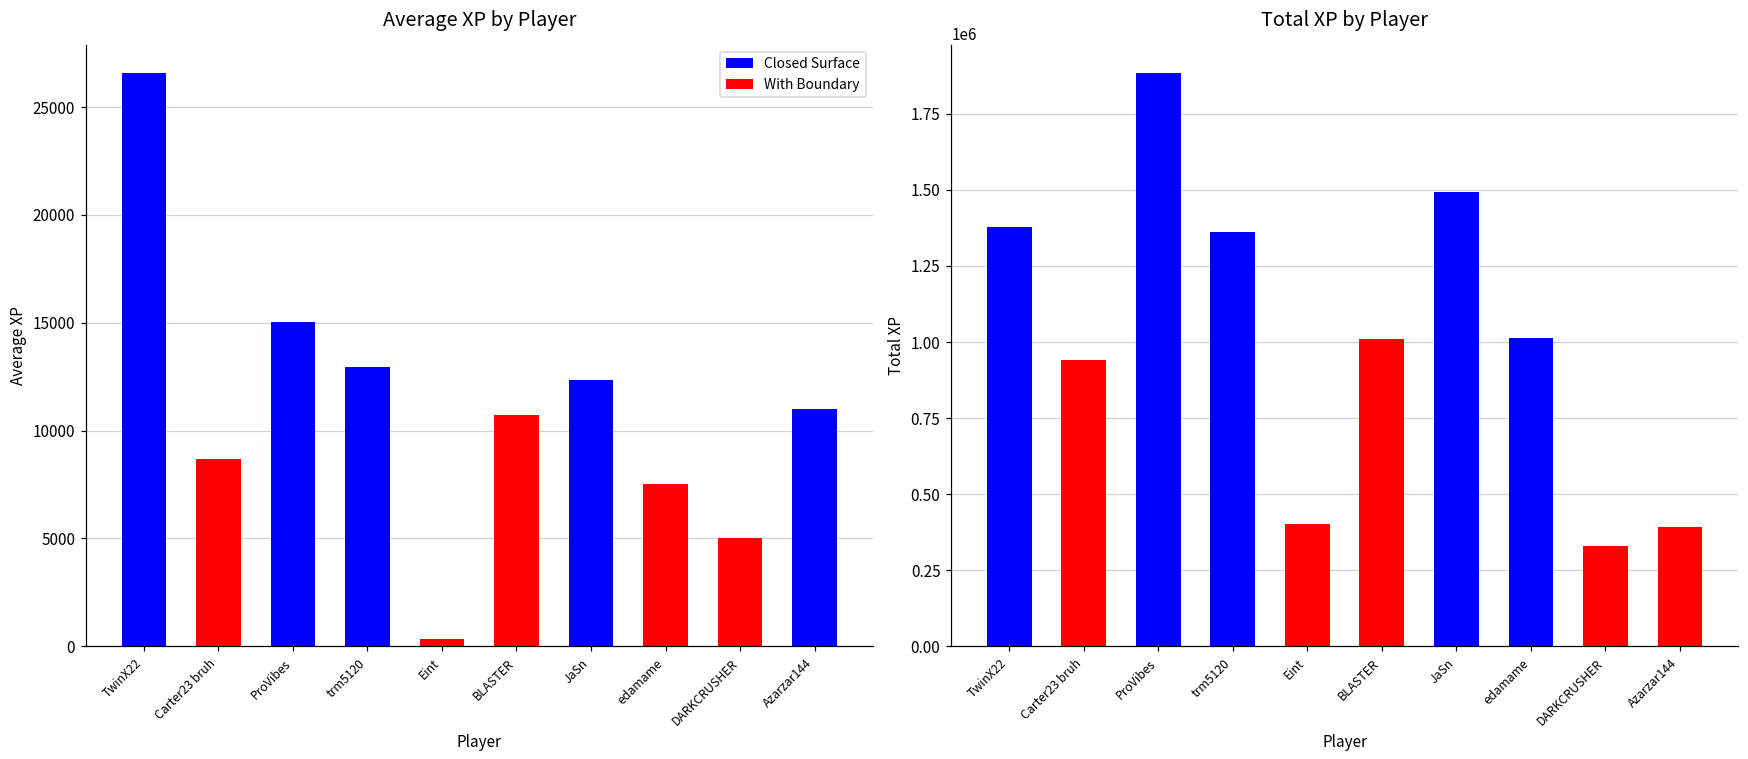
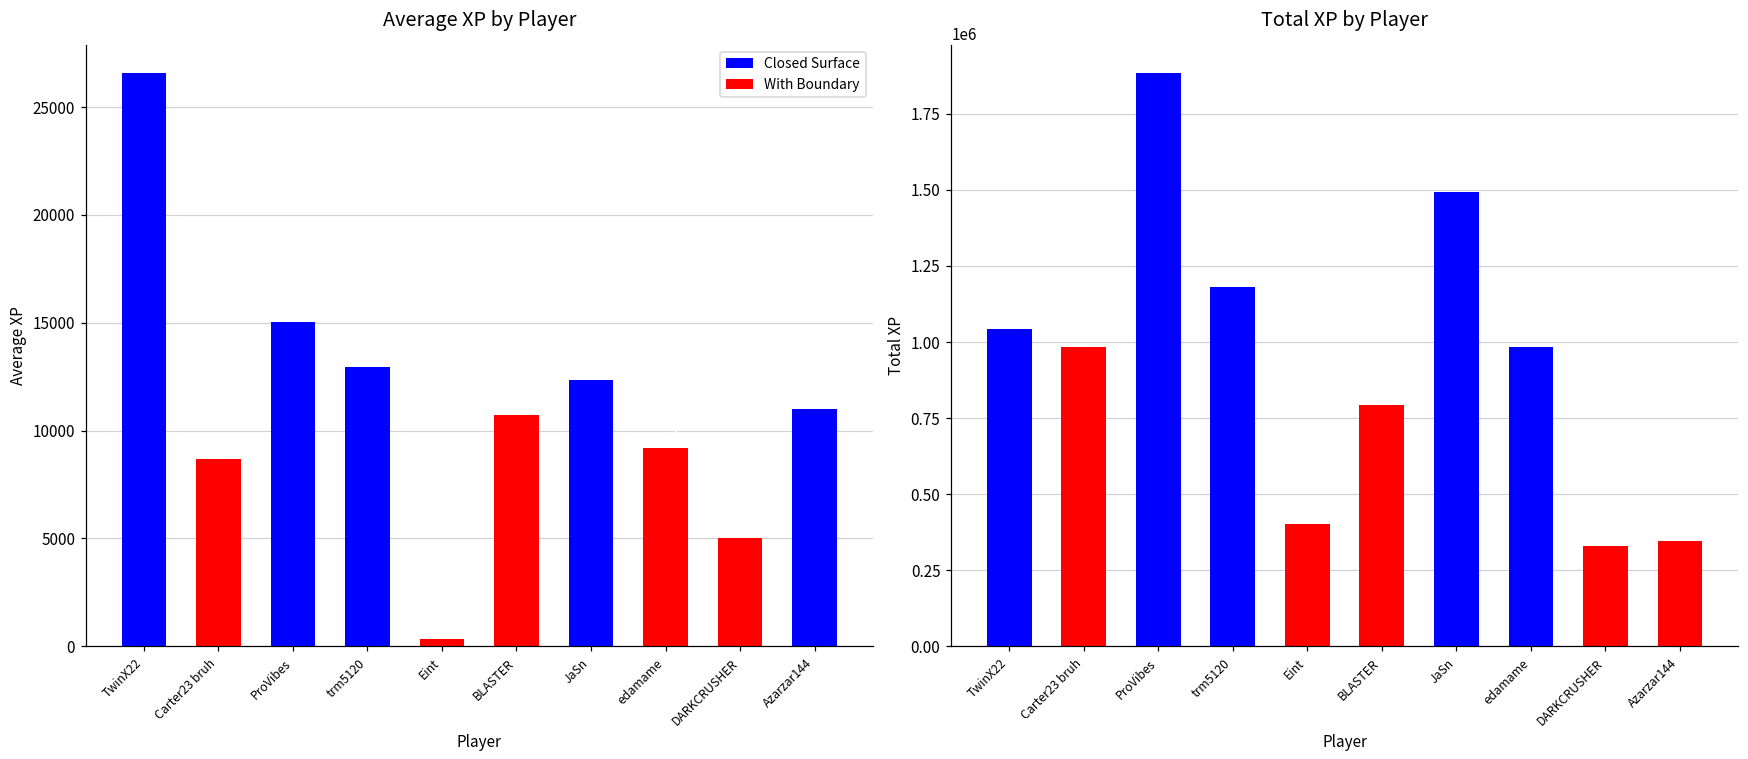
Average XP by Player, edamame: 7500 -> 9200
Total XP by Player, TwinX22: 1380000 -> 1040000
Total XP by Player, Carter23 bruh: 940000 -> 980000
Total XP by Player, trm5120: 1360000 -> 1180000
Total XP by Player, BLASTER: 1010000 -> 790000
Total XP by Player, edamame: 1010000 -> 980000
Total XP by Player, Azarzar144: 390000 -> 340000
